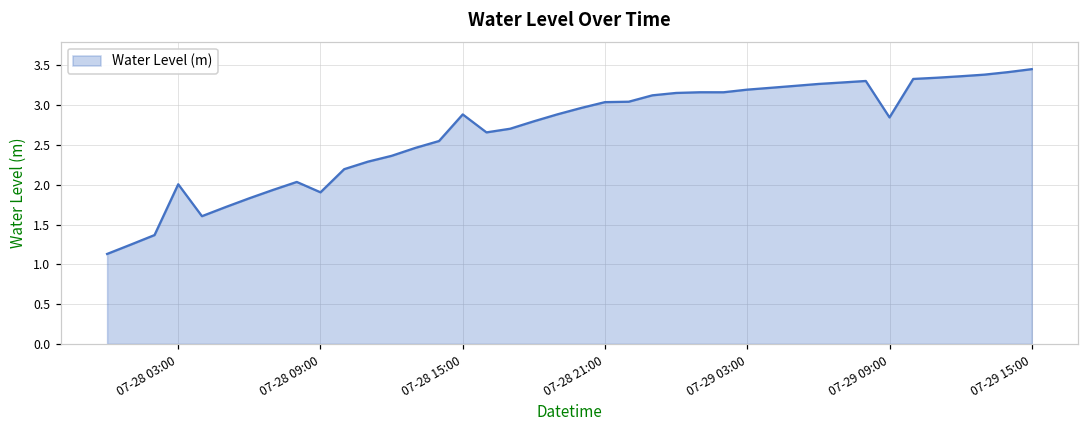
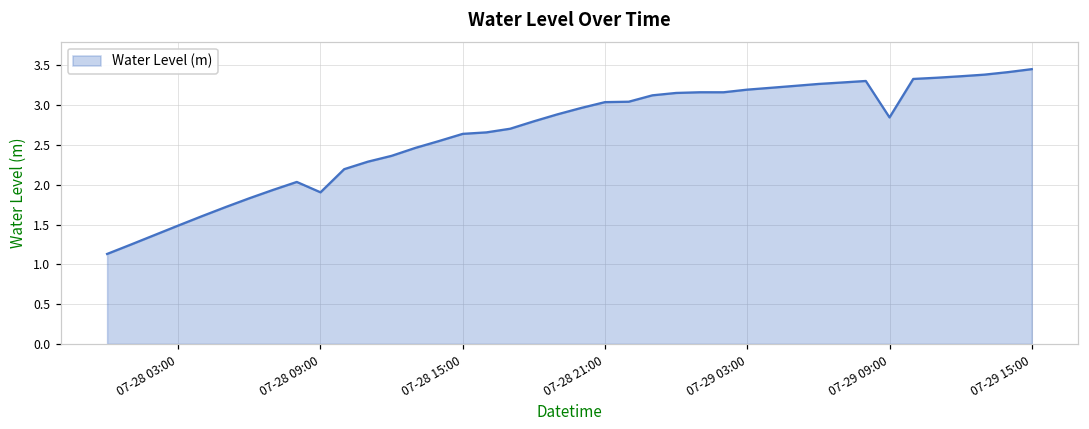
07-28 03:00: 2.0 -> 1.5
07-28 15:00: 2.9 -> 2.6
